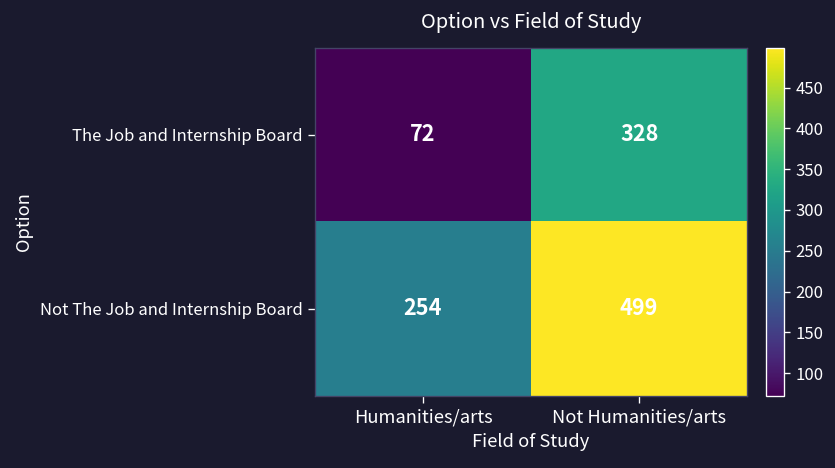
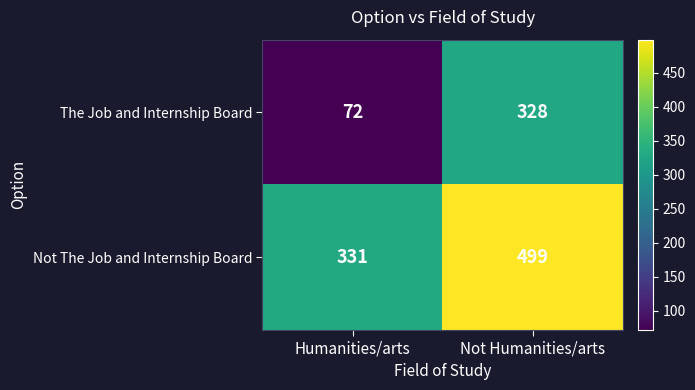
Not The Job and Internship Board, Humanities/arts: 254 -> 331
